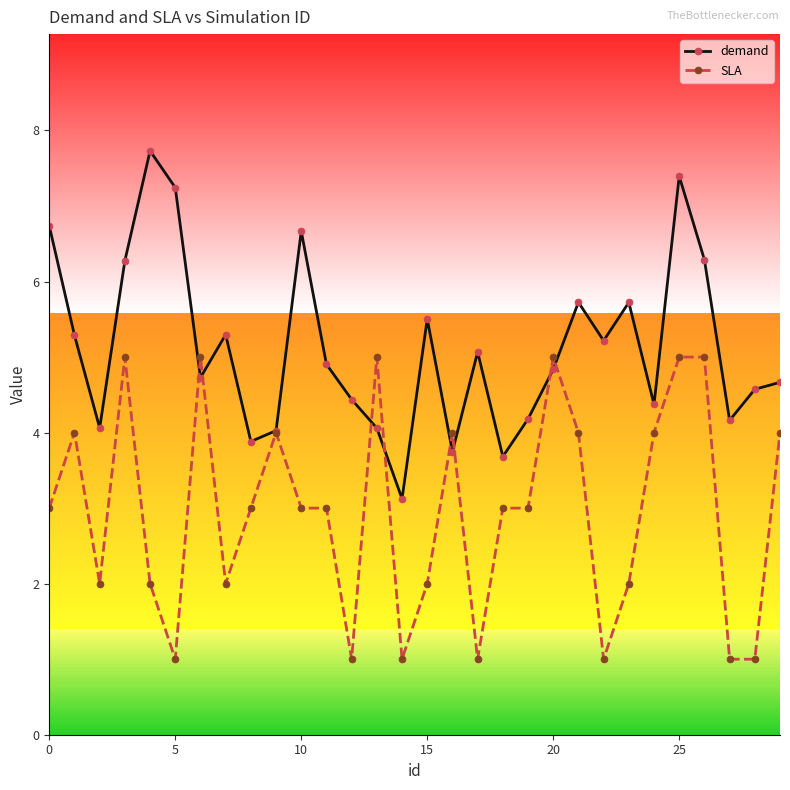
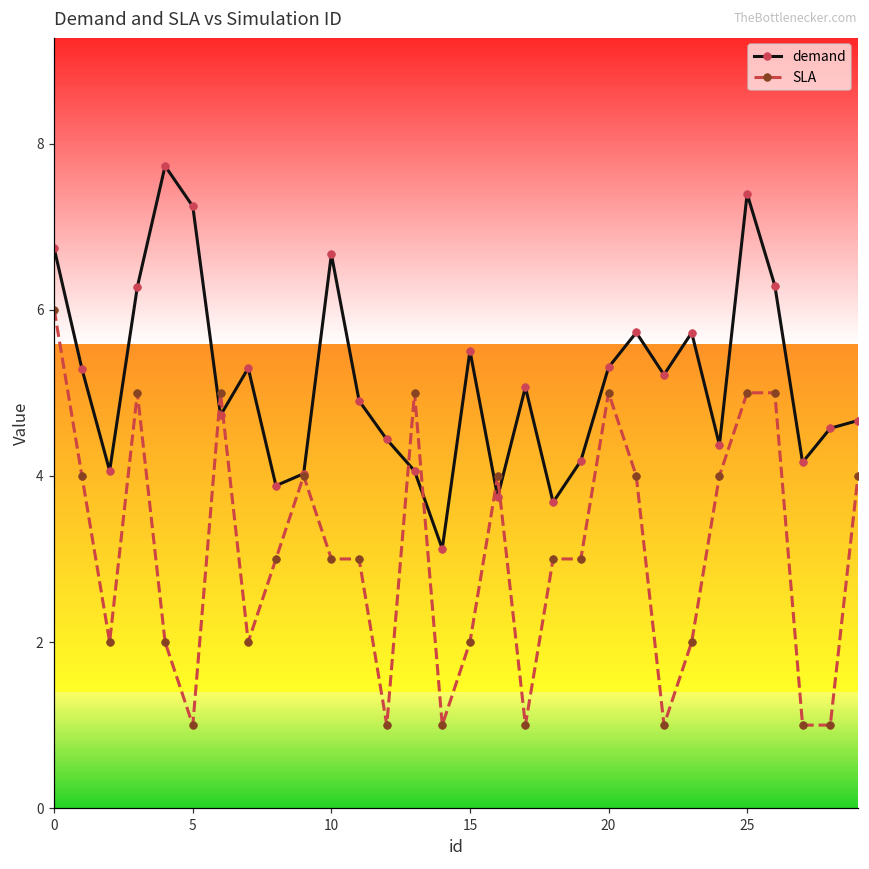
SLA, 0: 3 -> 6
demand, 20: 4.8 -> 5.3
